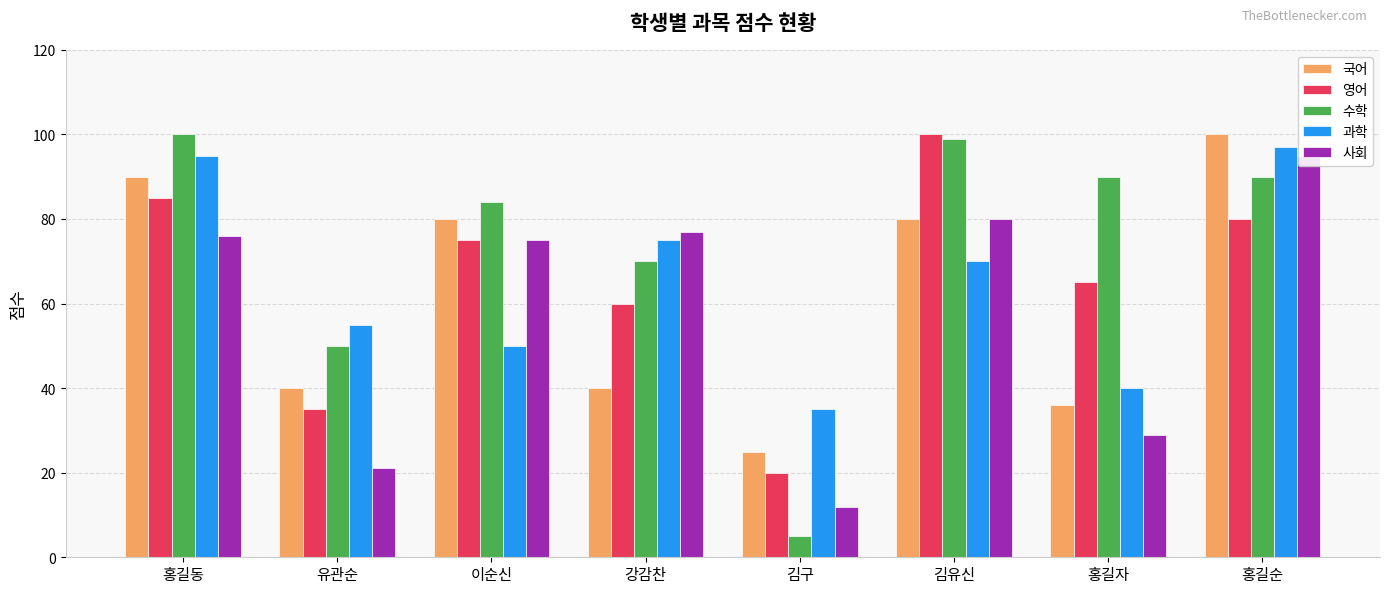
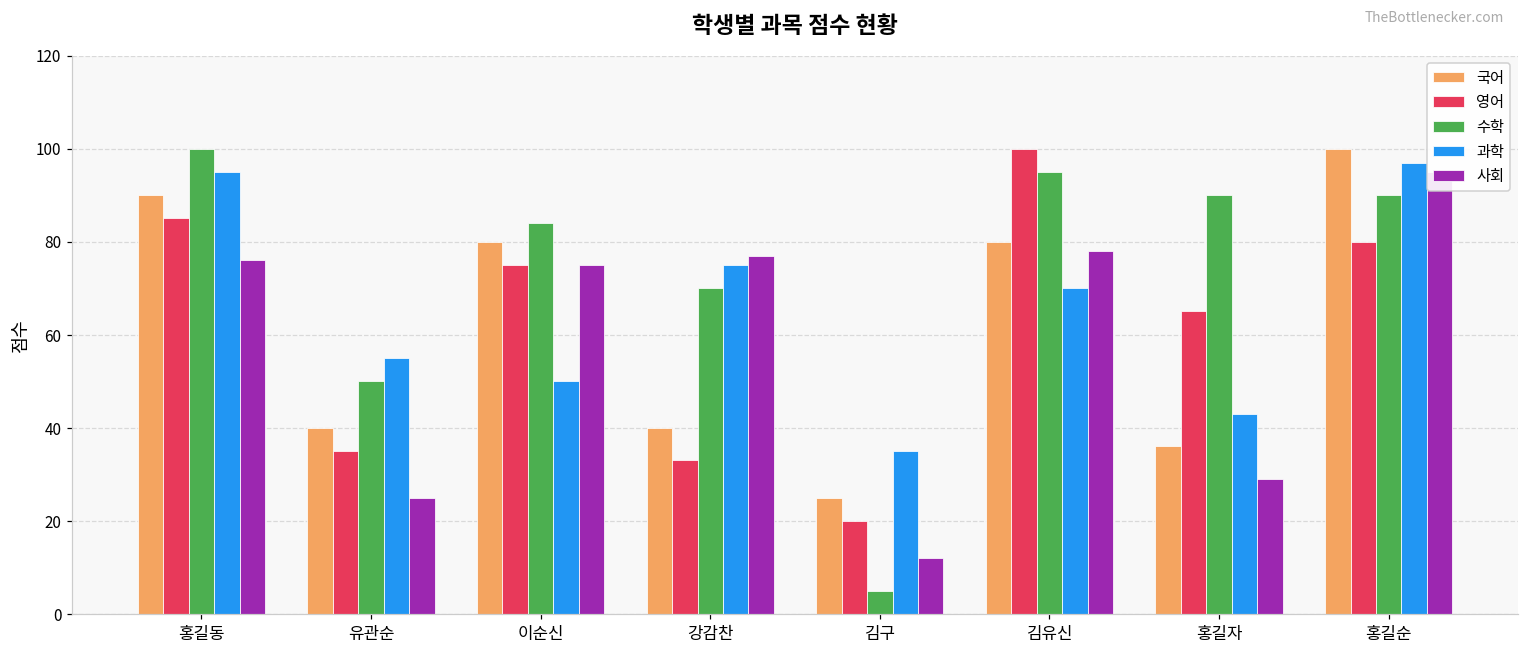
사회, 유관순: 21 -> 25
영어, 강감찬: 60 -> 33
수학, 김유신: 99 -> 95
사회, 김유신: 80 -> 78
과학, 홍길자: 40 -> 43
